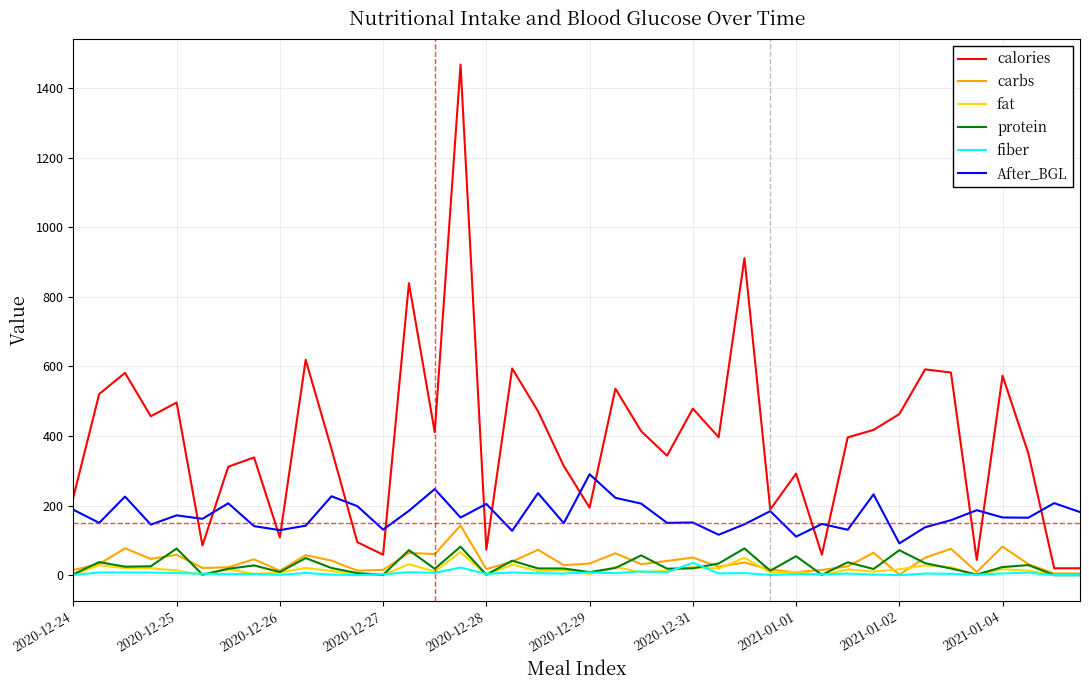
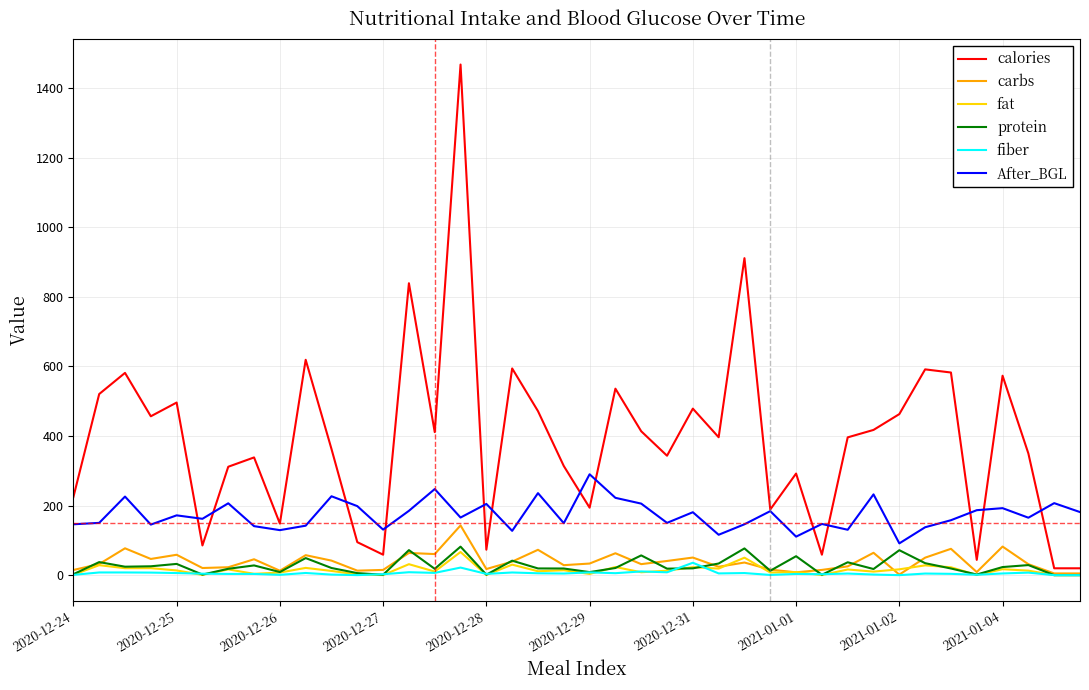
After_BGL, 2020-12-24: 190 -> 150
protein, 2020-12-25: 80 -> 30
calories, 2020-12-26: 110 -> 150
After_BGL, 2020-12-31: 150 -> 180
After_BGL, 2021-01-04: 170 -> 190
